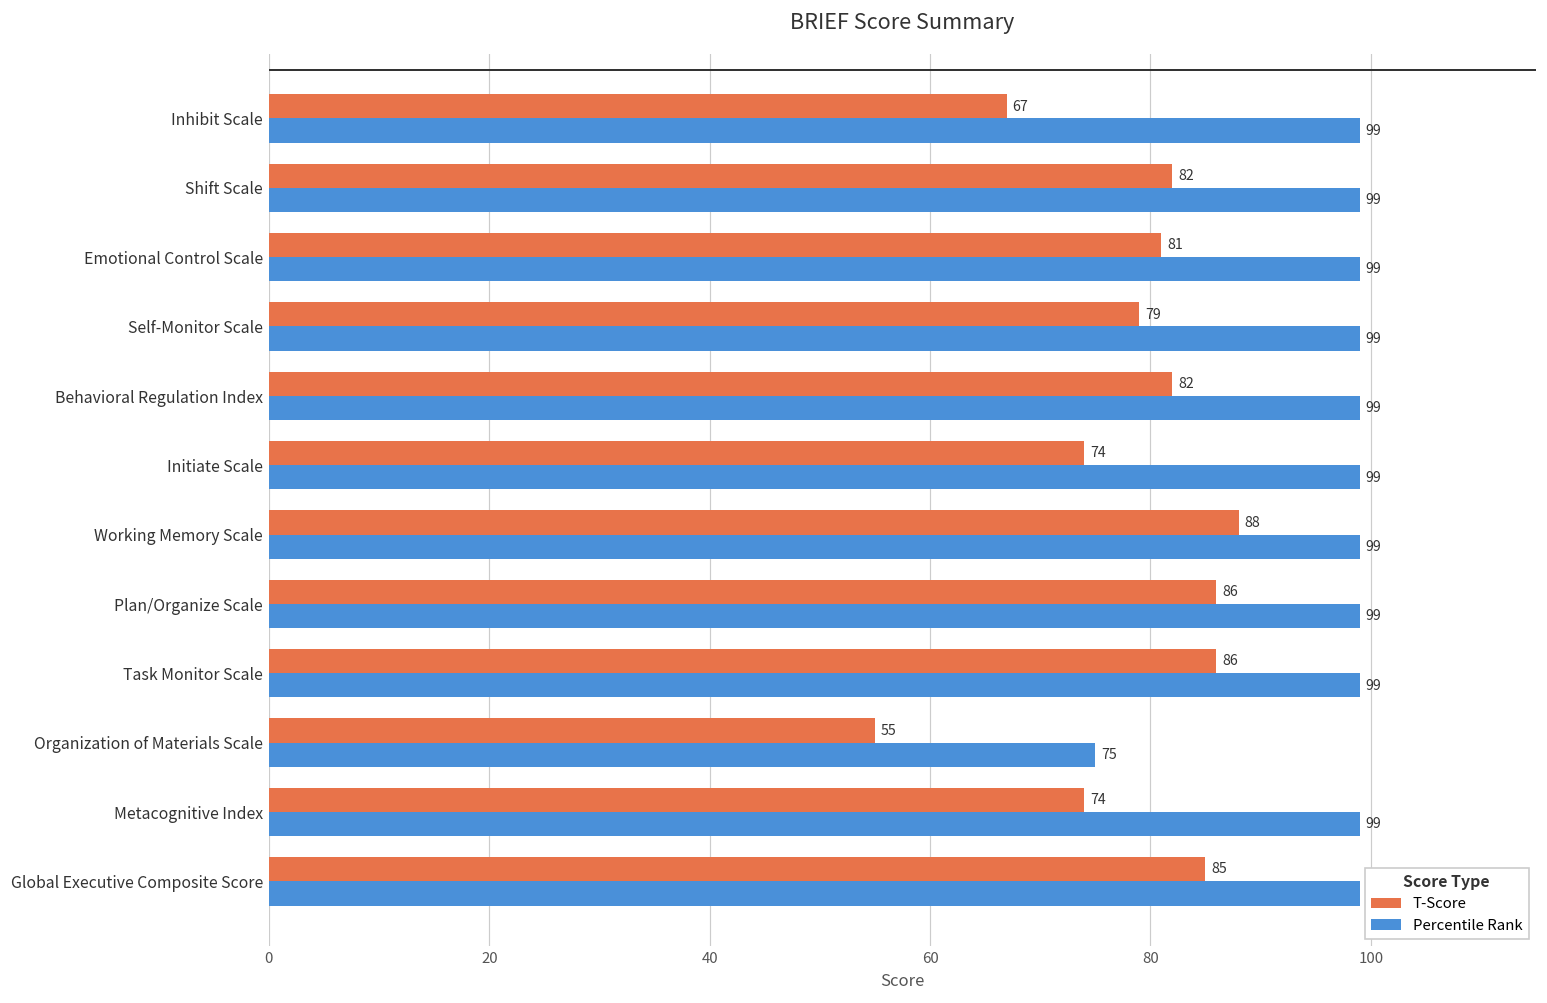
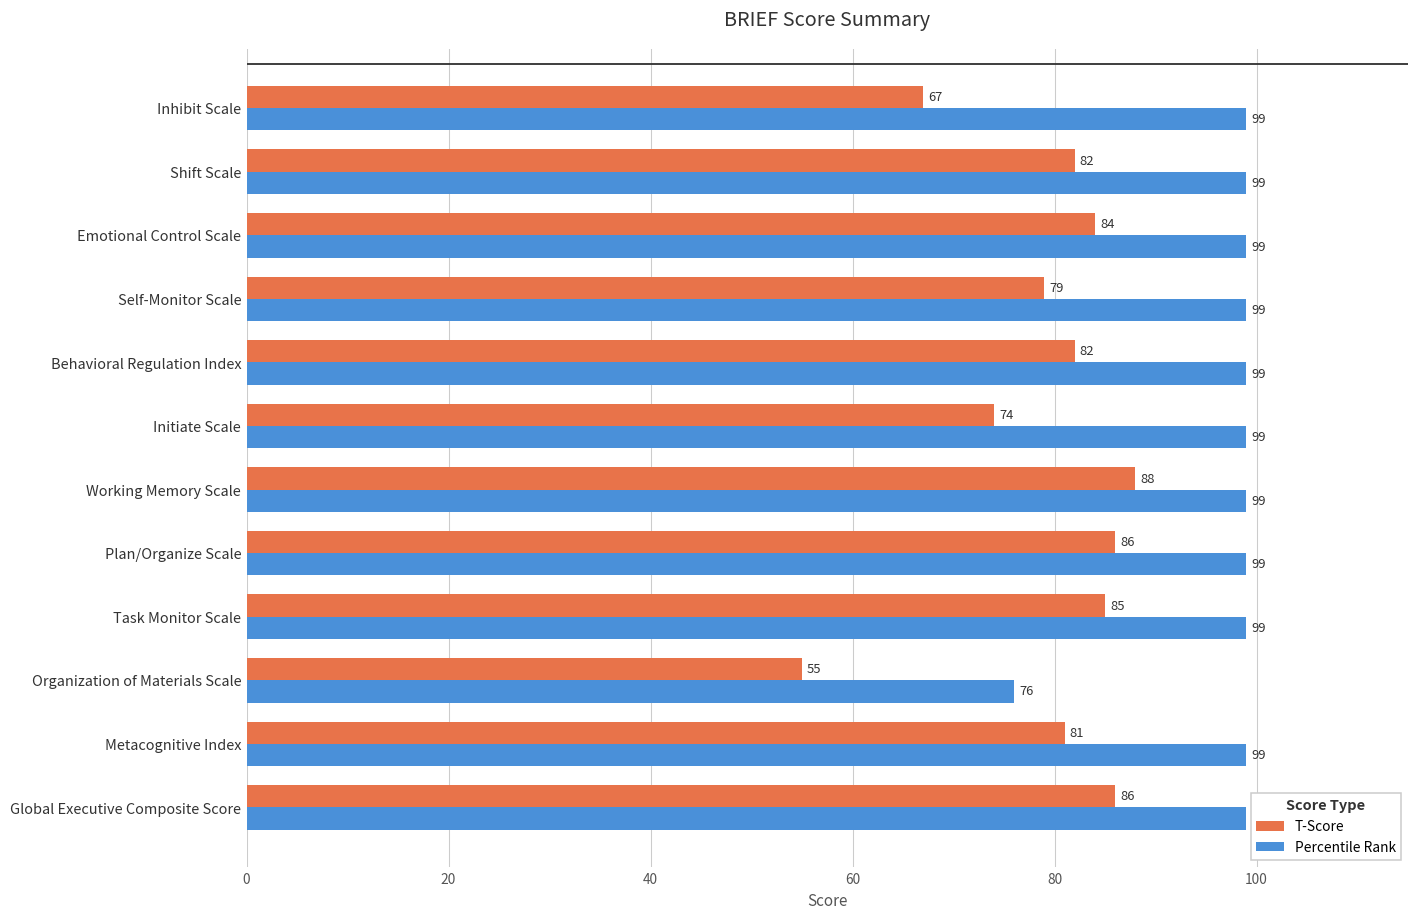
T-Score, Emotional Control Scale: 81 -> 84
T-Score, Task Monitor Scale: 86 -> 85
Percentile Rank, Organization of Materials Scale: 75 -> 76
T-Score, Metacognitive Index: 74 -> 81
T-Score, Global Executive Composite Score: 85 -> 86
